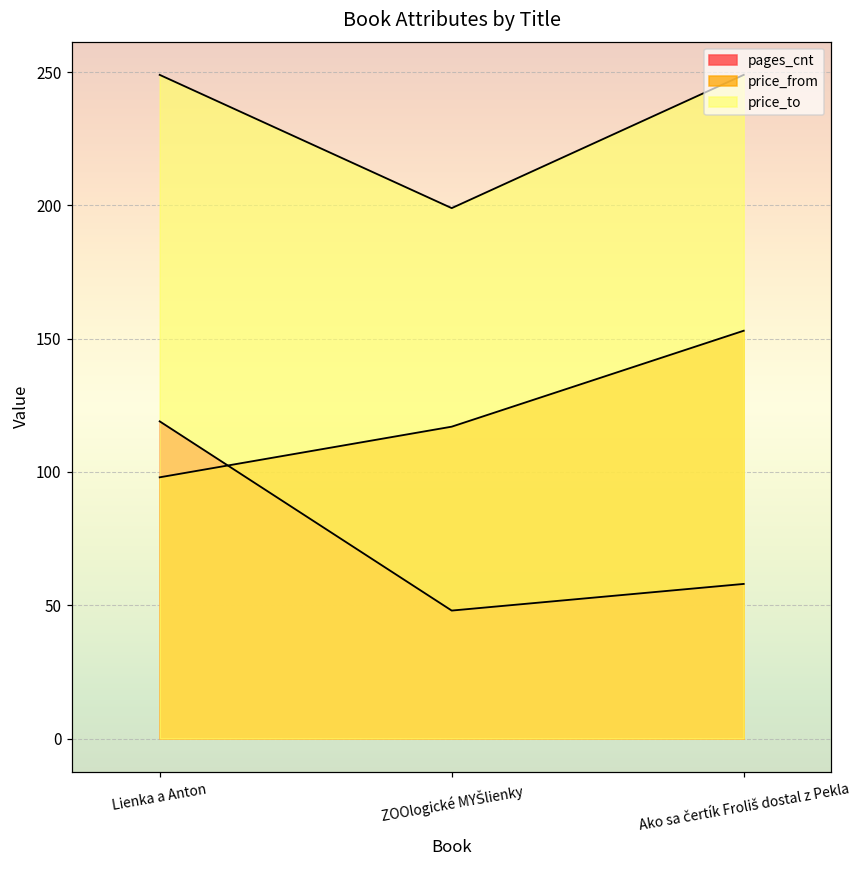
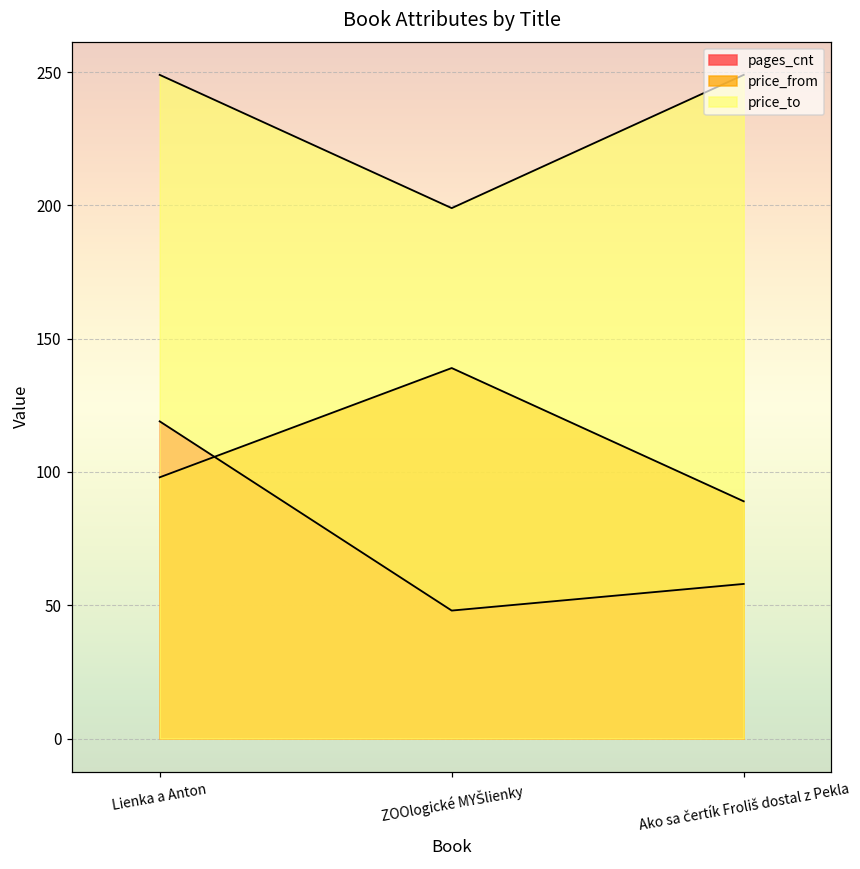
price_from, ZOOlogické MYŠlienky: 117 -> 139
price_from, Ako sa čertík Froliš dostal z Pekla: 153 -> 89
